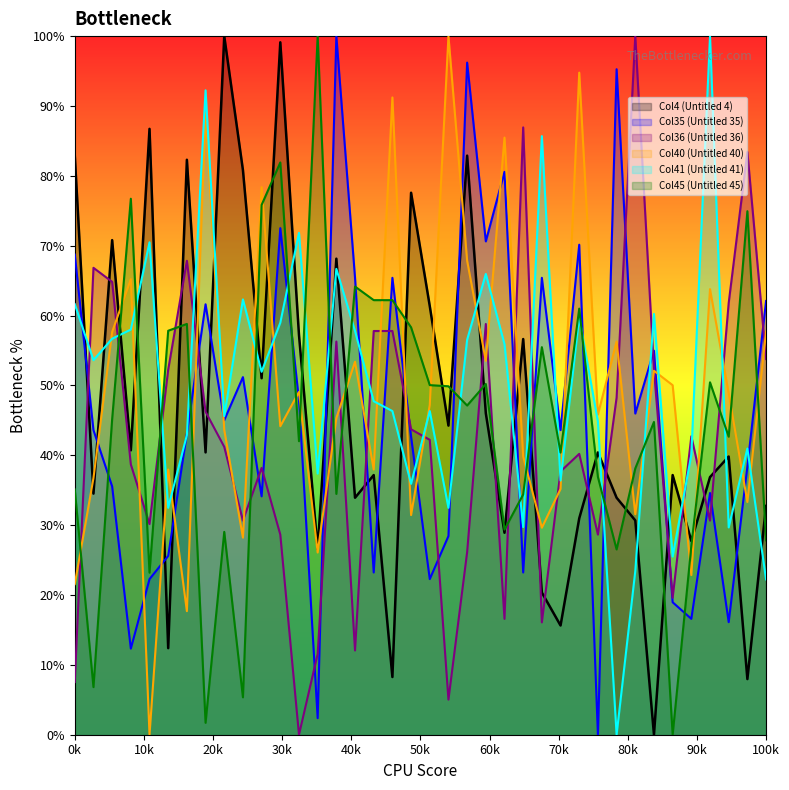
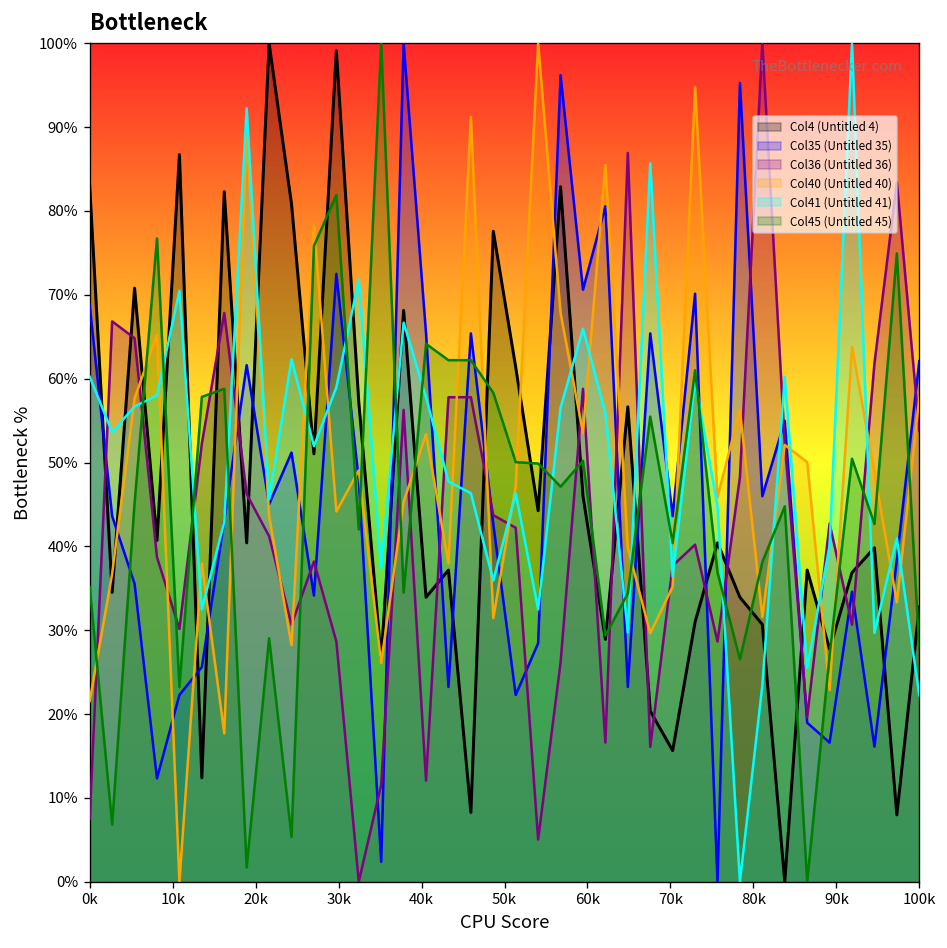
Col41 (Untitled 41), 0k: 62% -> 60%
